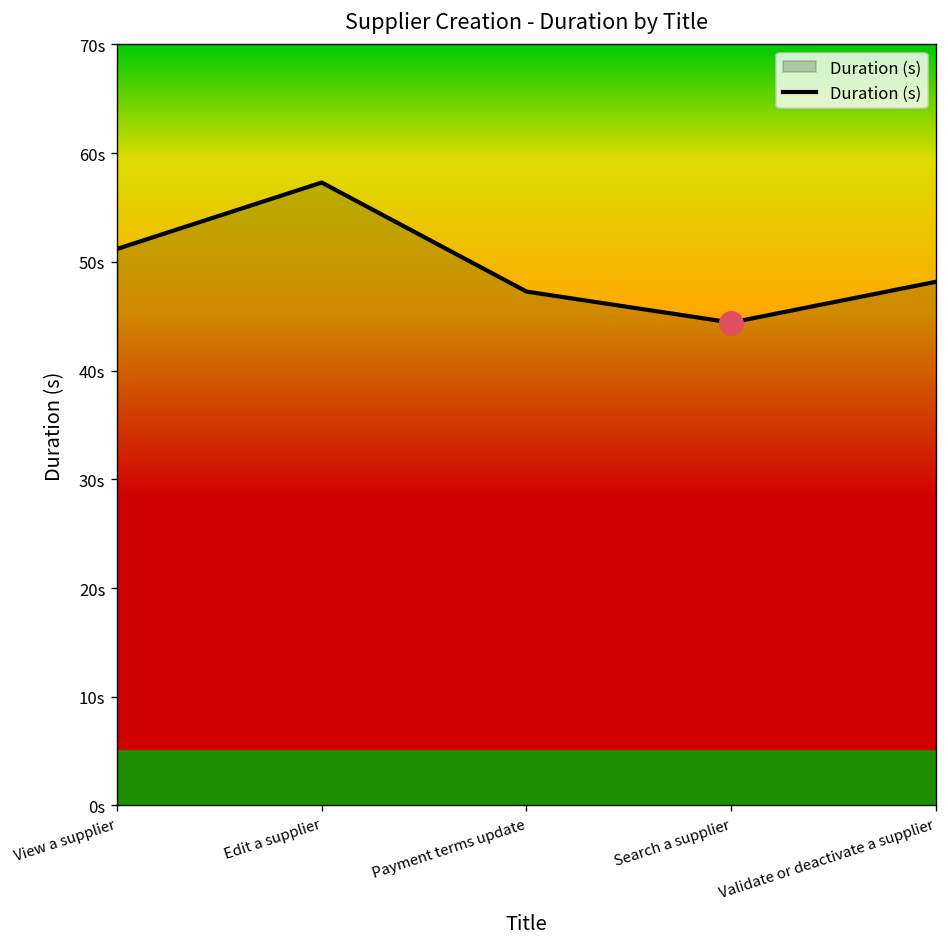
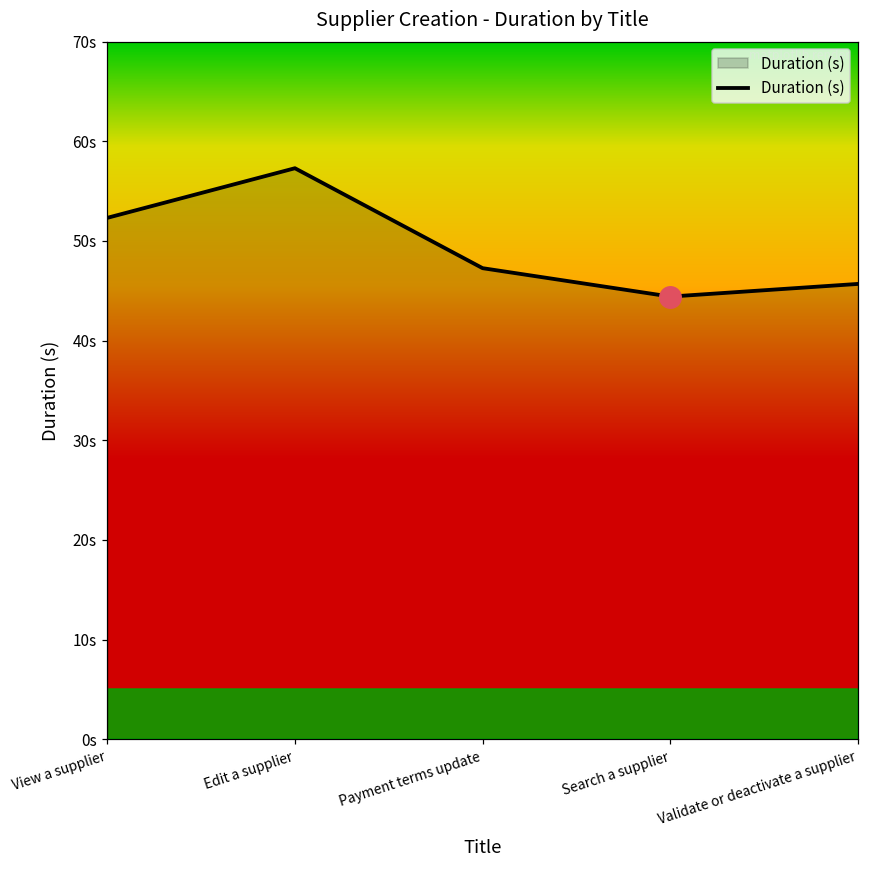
Duration (s), View a supplier: 51s -> 52s
Duration (s), Validate or deactivate a supplier: 48s -> 46s
